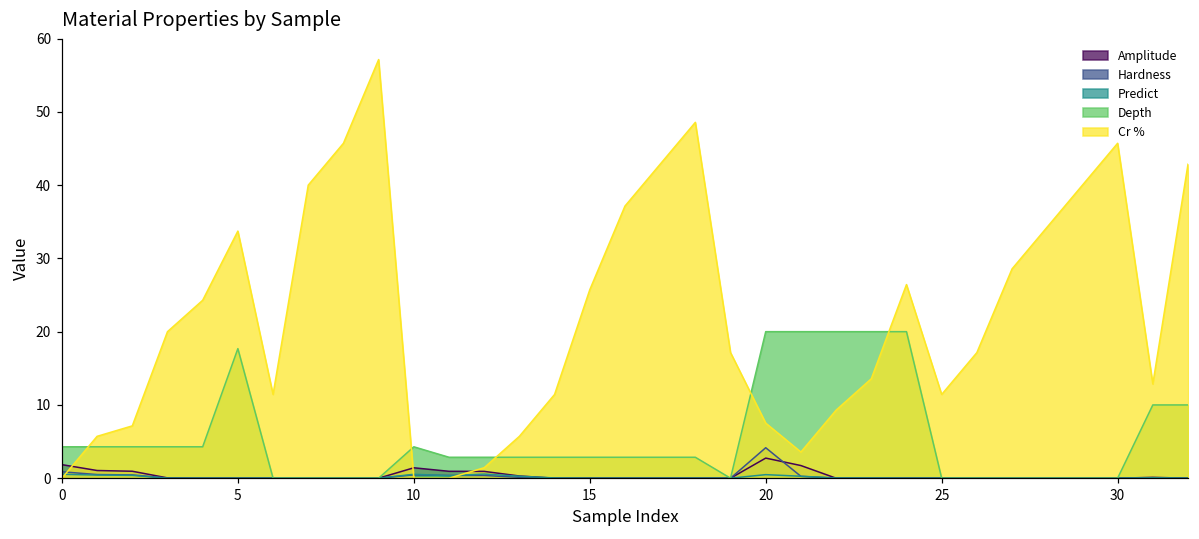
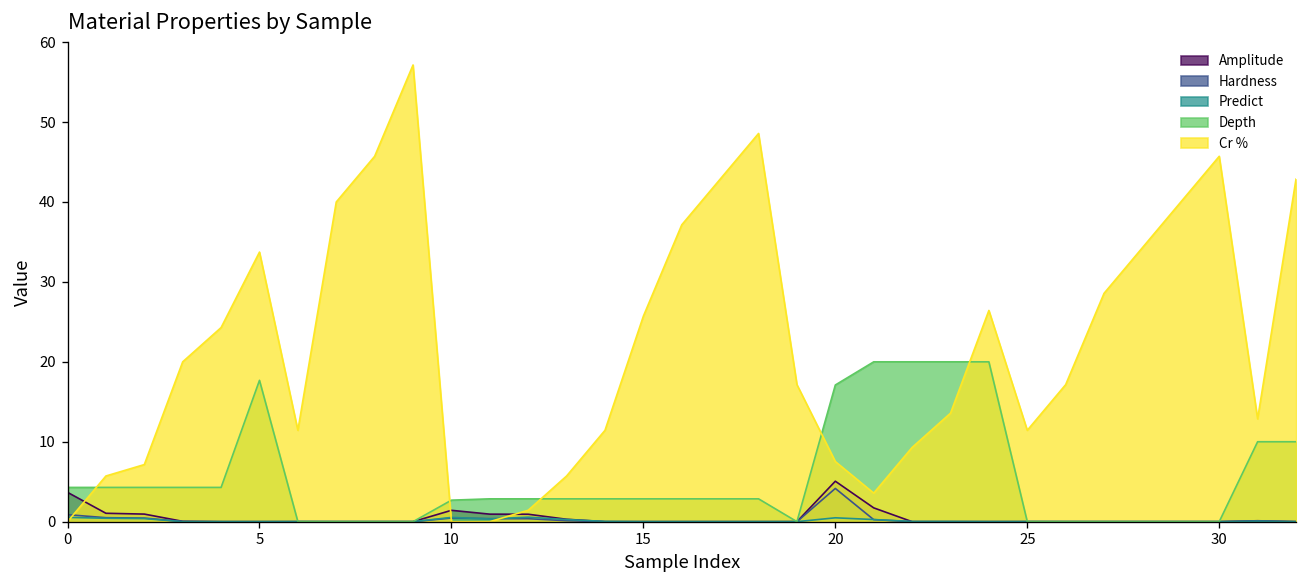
Amplitude, 0: 2 -> 4
Depth, 10: 4 -> 3
Amplitude, 20: 3 -> 5
Depth, 20: 20 -> 17
